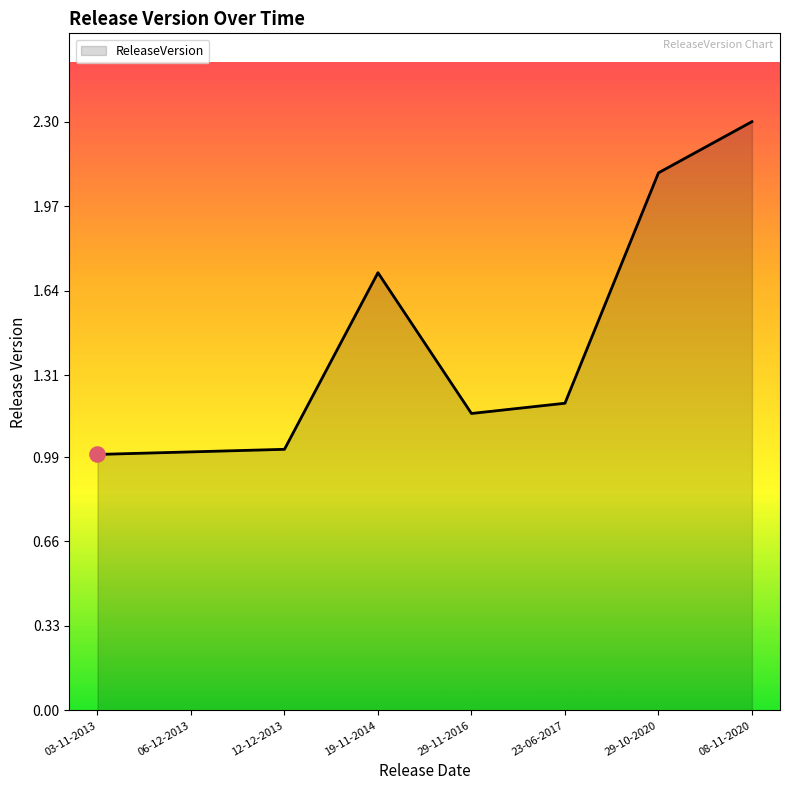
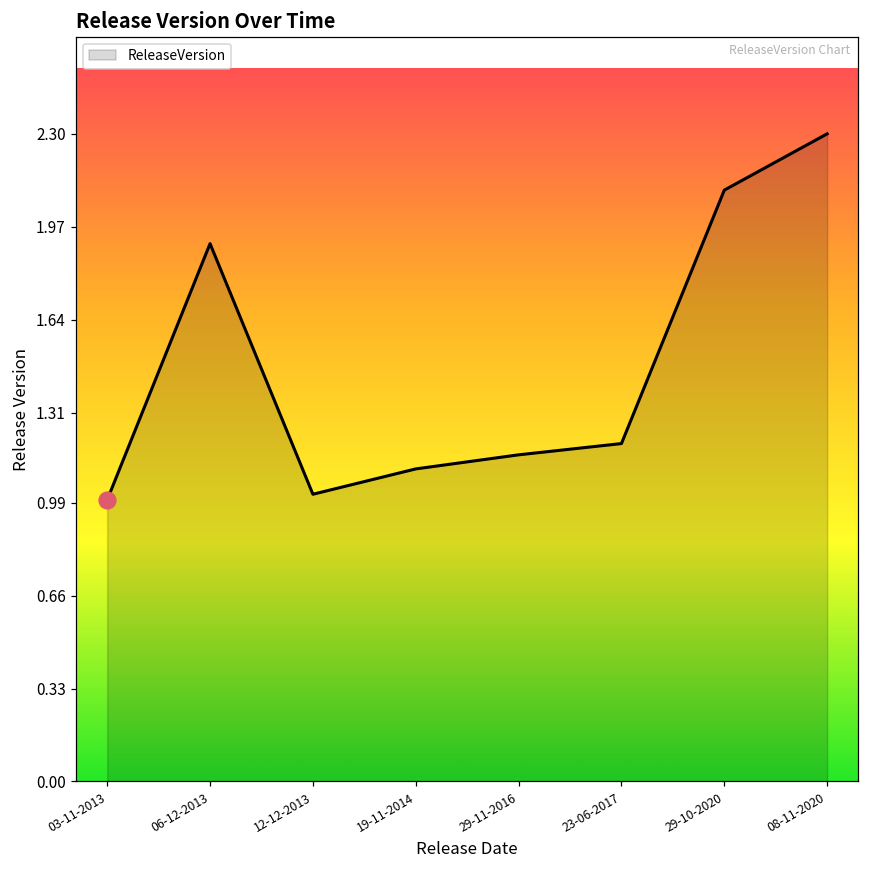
ReleaseVersion, 06-12-2013: 1.01 -> 1.91
ReleaseVersion, 19-11-2014: 1.71 -> 1.11
